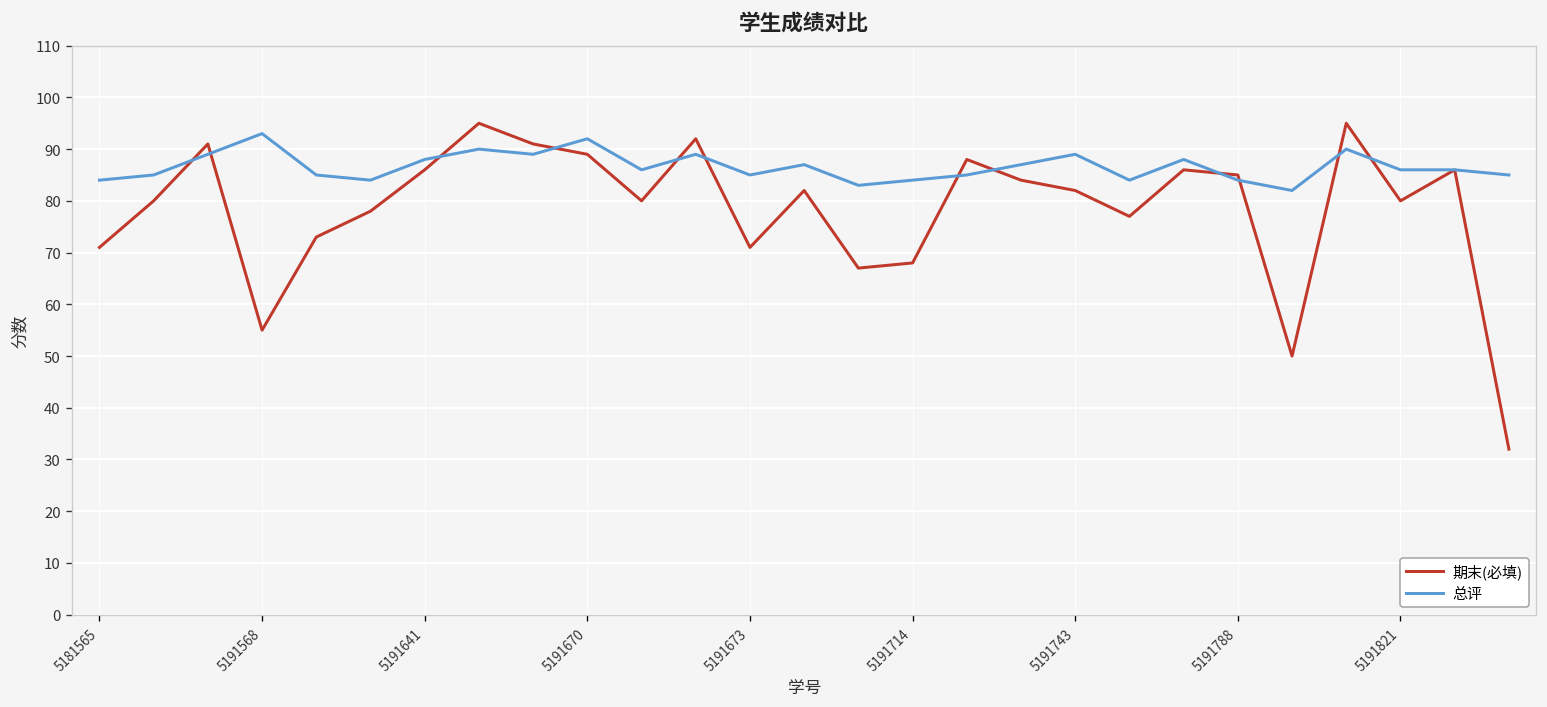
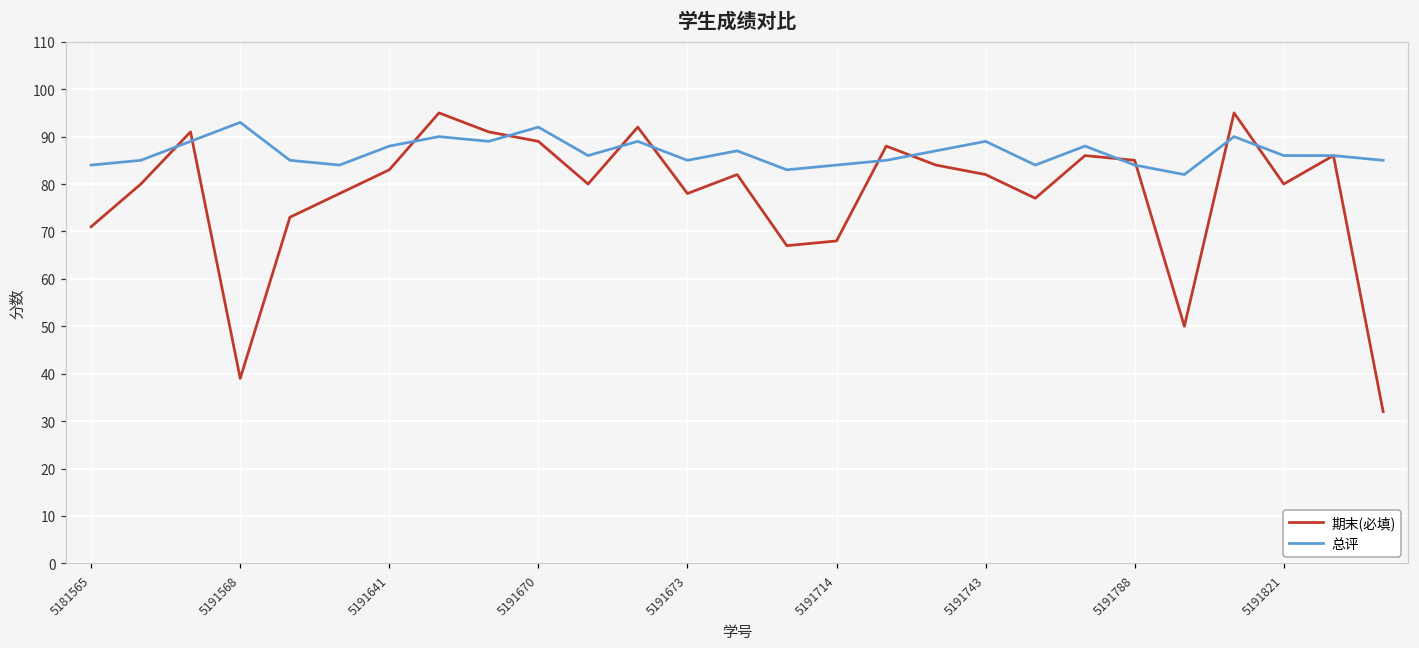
期末(必填), 5191568: 55 -> 39
期末(必填), 5191641: 86 -> 83
期末(必填), 5191673: 71 -> 78
